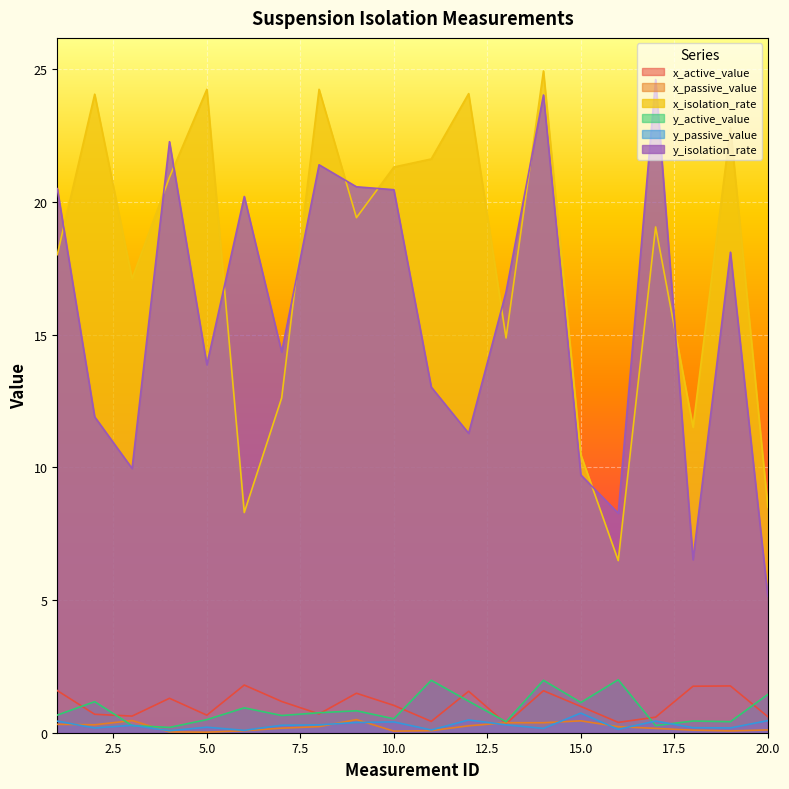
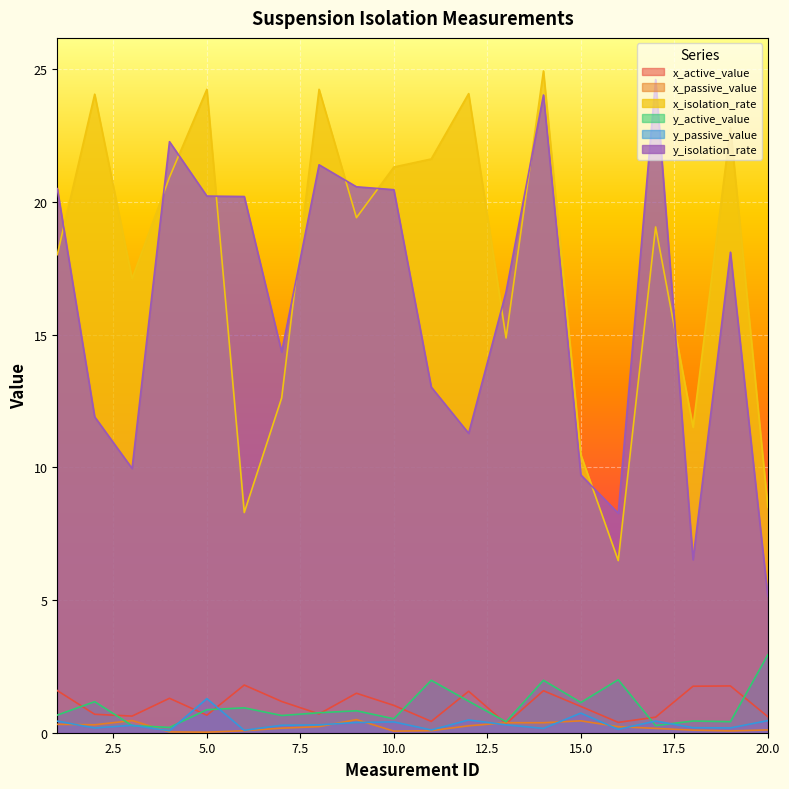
y_active_value, 5.0: 0.5 -> 0.9
y_passive_value, 5.0: 0.2 -> 1.3
y_isolation_rate, 5.0: 13.9 -> 20.2
y_active_value, 20.0: 1.4 -> 2.9
